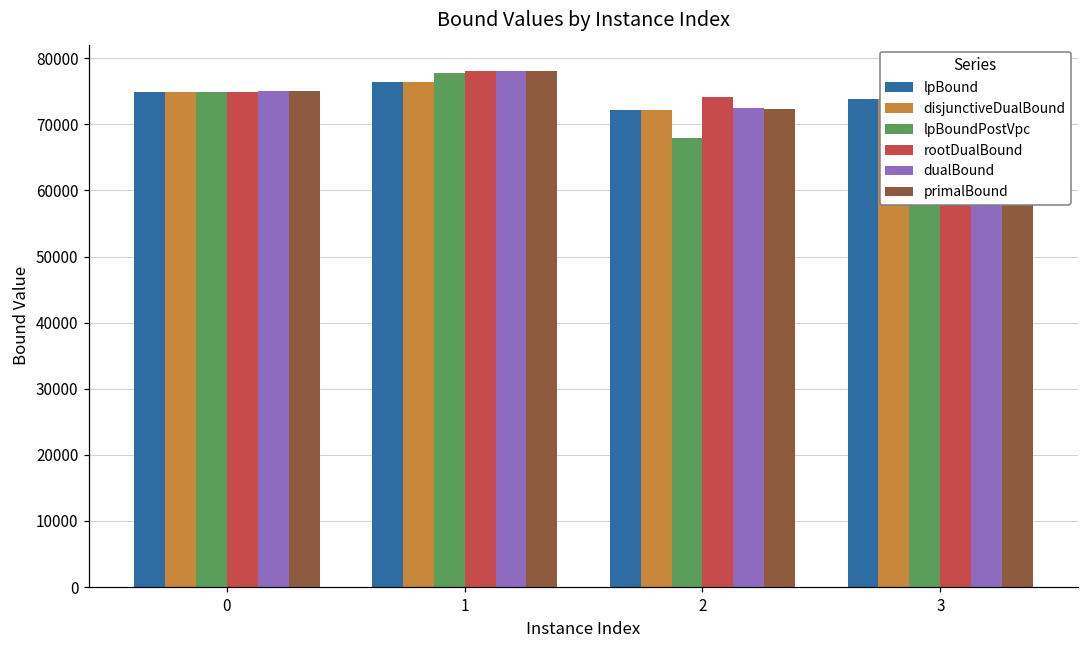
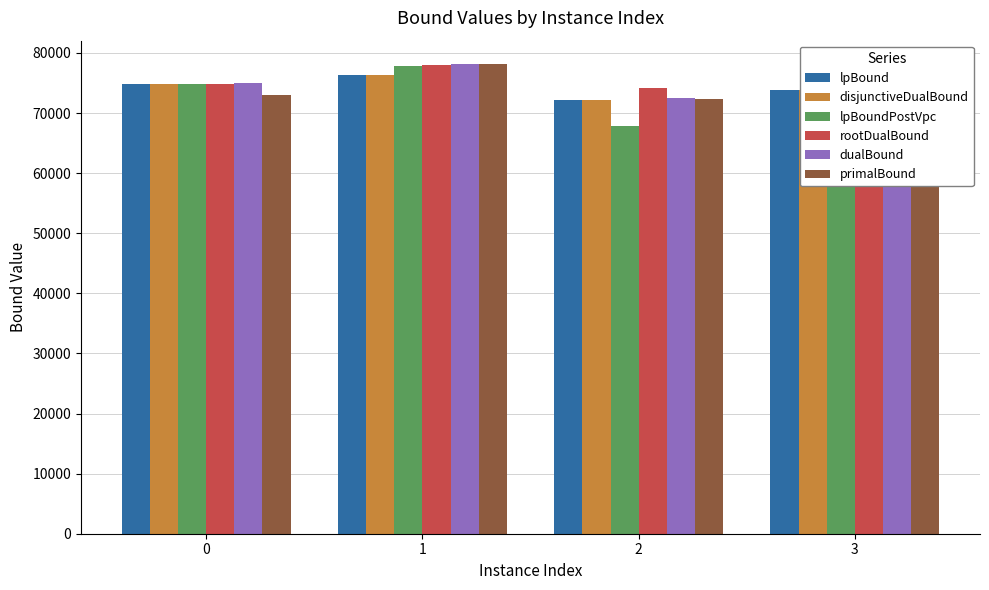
primalBound, 0: 75000 -> 73000
